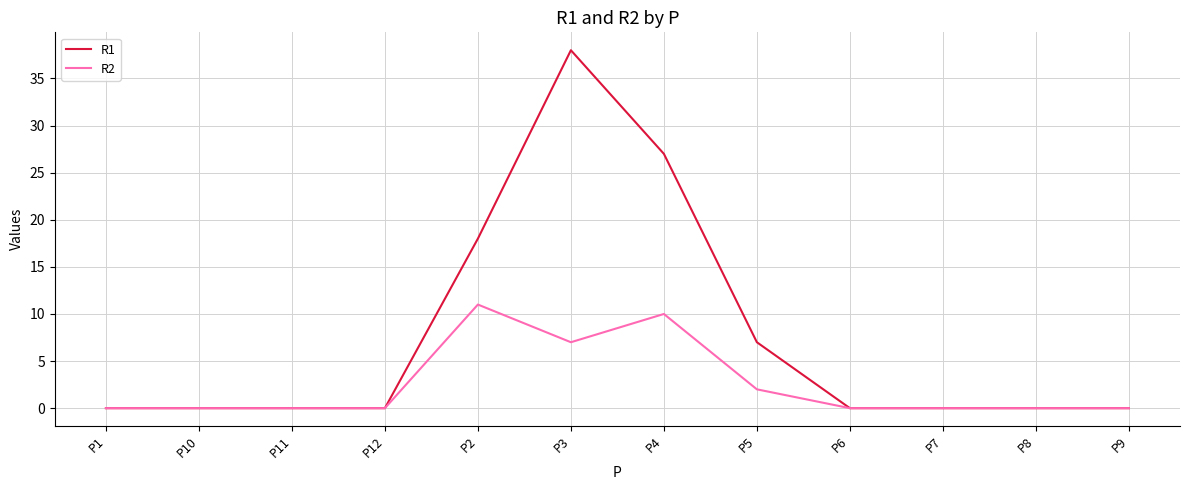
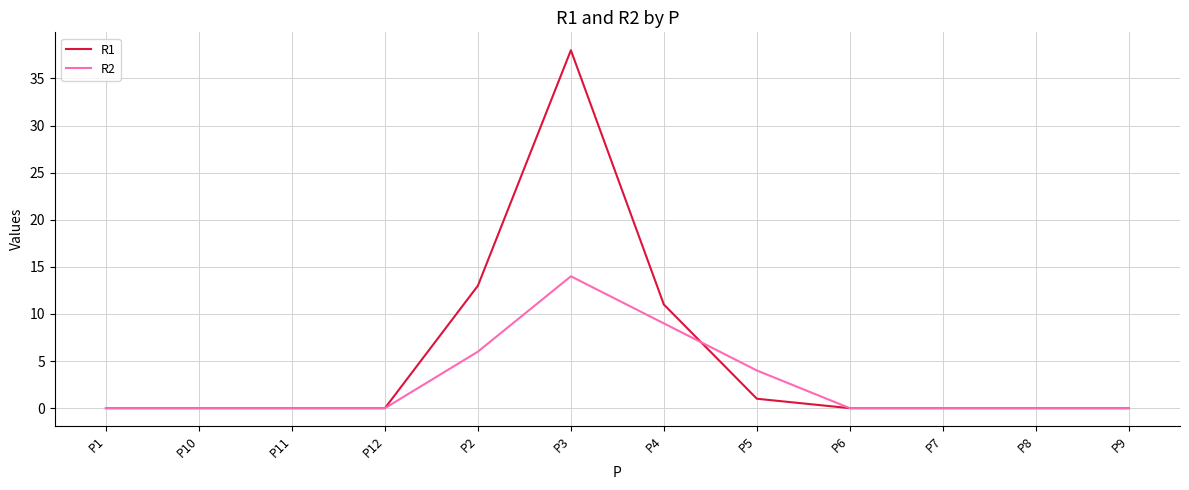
R1, P2: 18 -> 13
R2, P2: 11 -> 6
R2, P3: 7 -> 14
R1, P4: 27 -> 11
R2, P4: 10 -> 9
R1, P5: 7 -> 1
R2, P5: 2 -> 4
